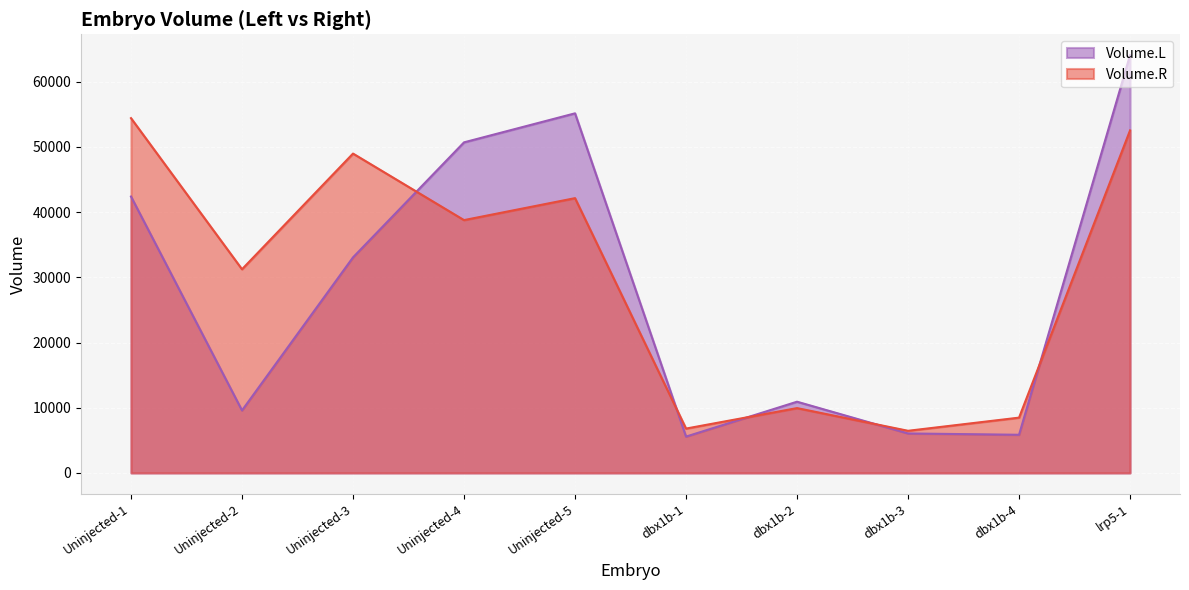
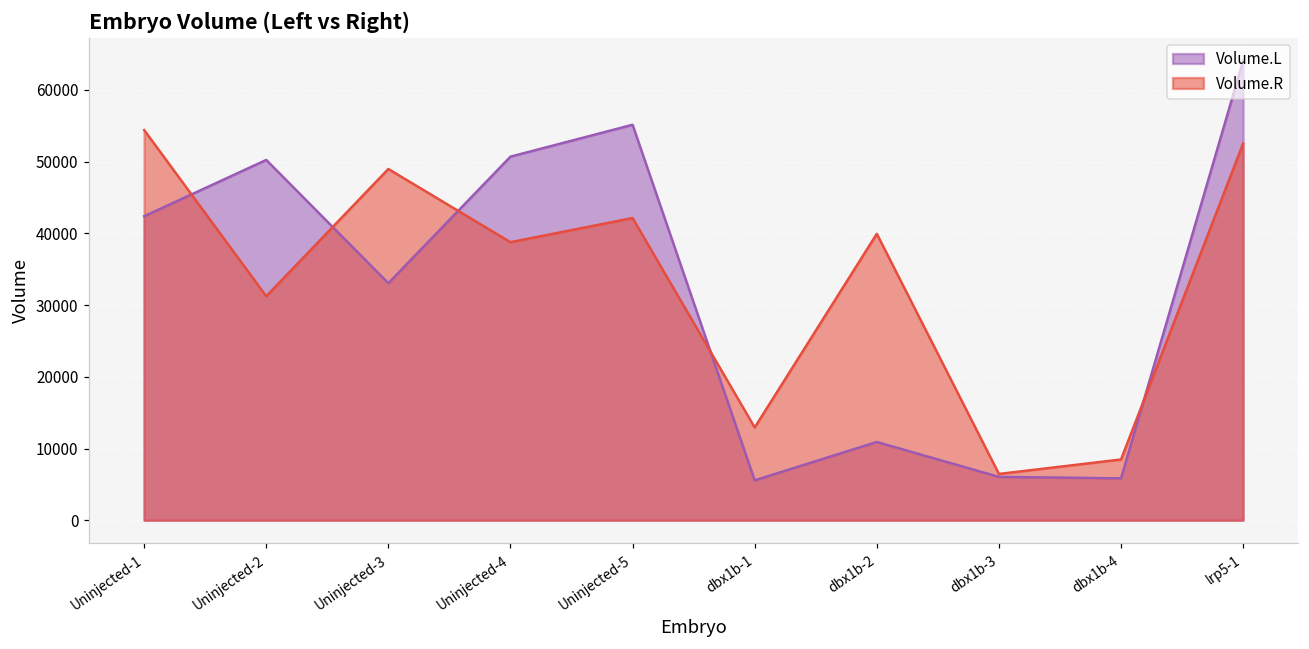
Volume.L, Uninjected-2: 10000 -> 50000
Volume.R, dbx1b-1: 7000 -> 13000
Volume.R, dbx1b-2: 10000 -> 40000
